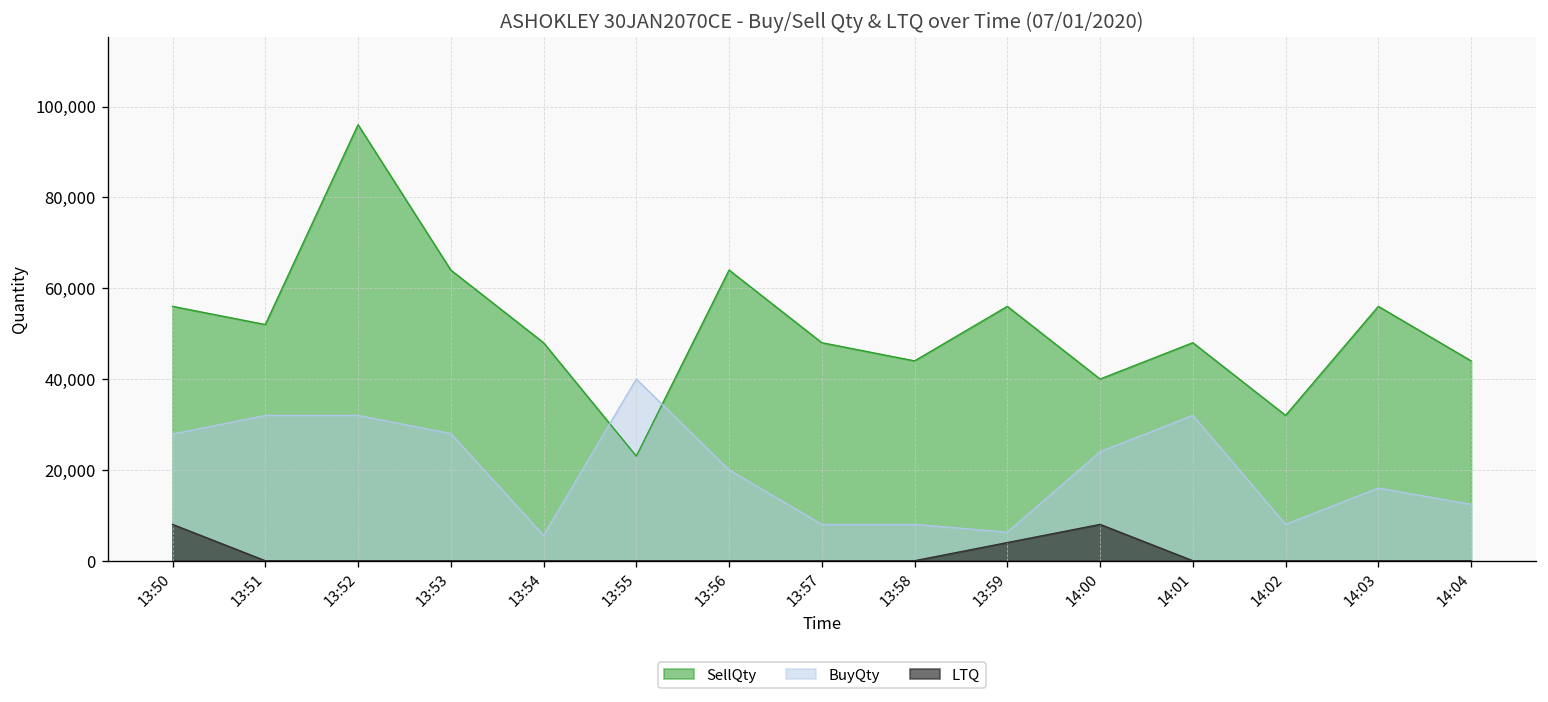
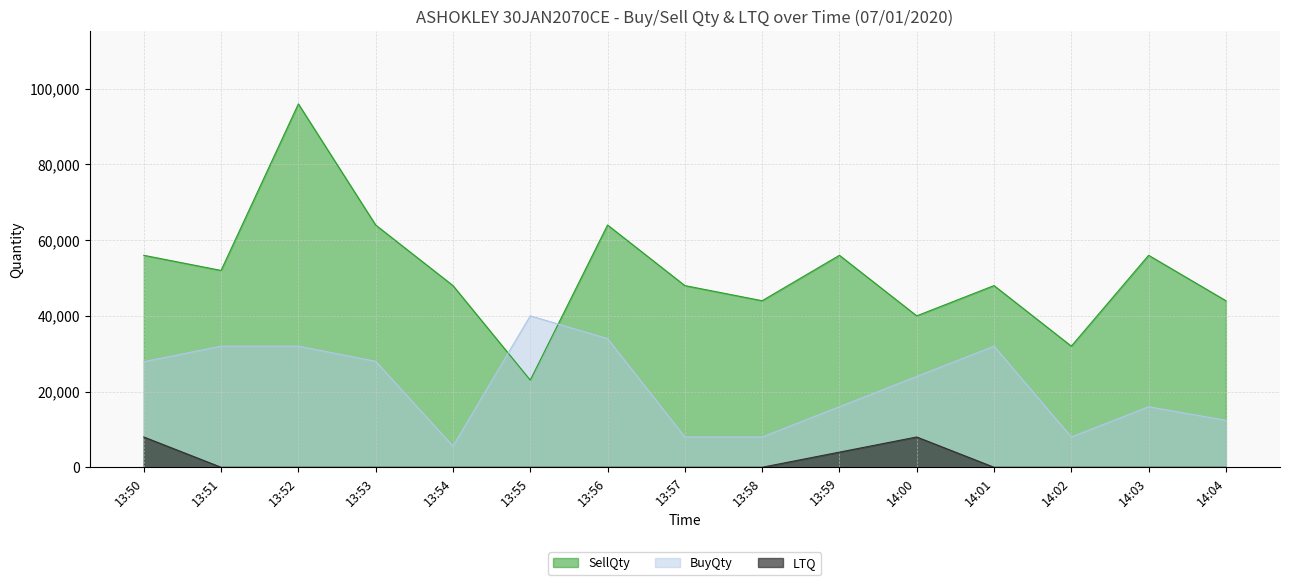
BuyQty, 13:56: 20,000 -> 34,000
BuyQty, 13:59: 6,000 -> 16,000
